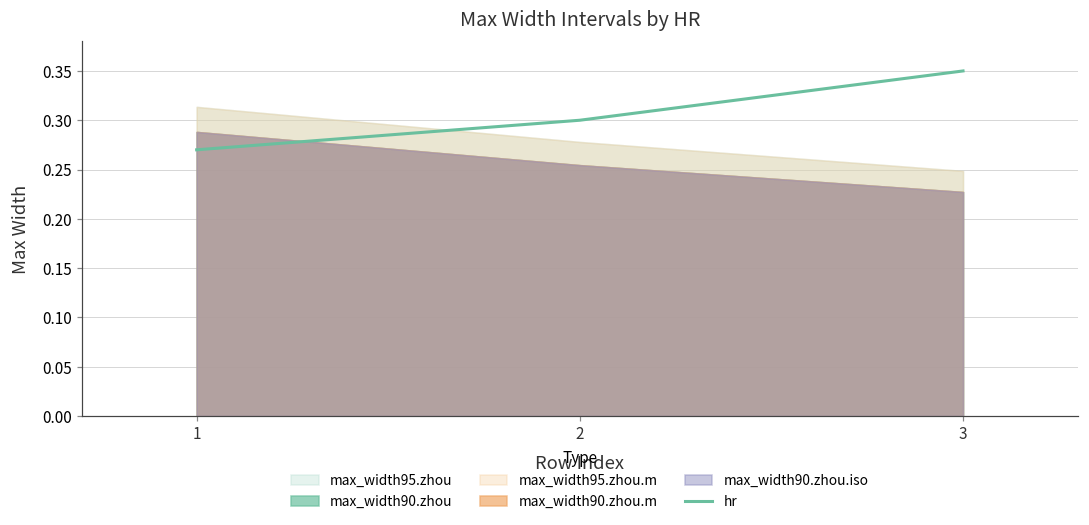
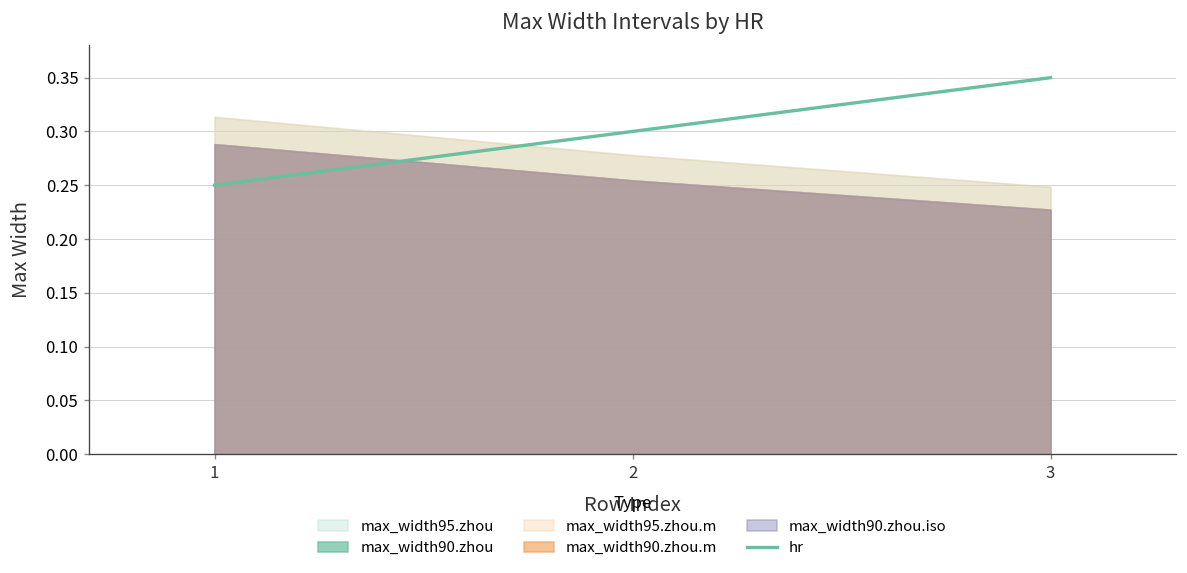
hr, 1: 0.27 -> 0.25
